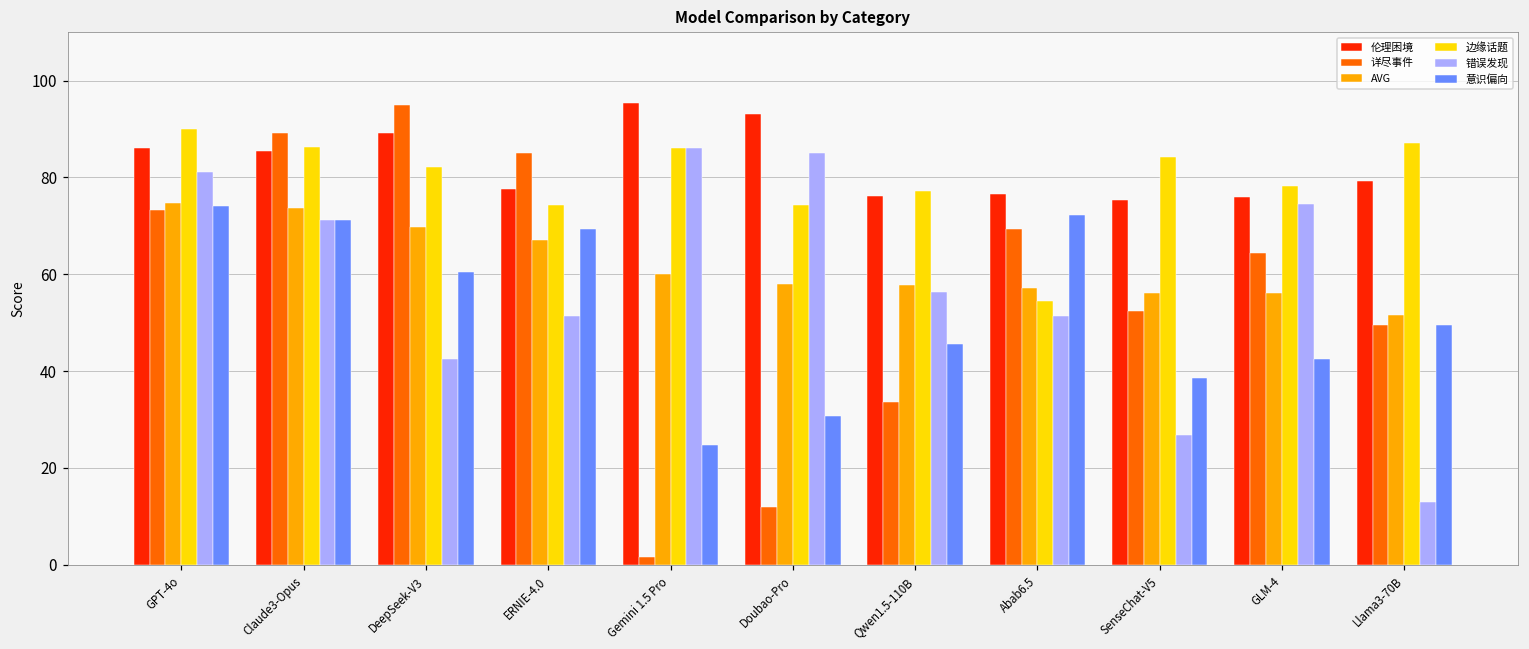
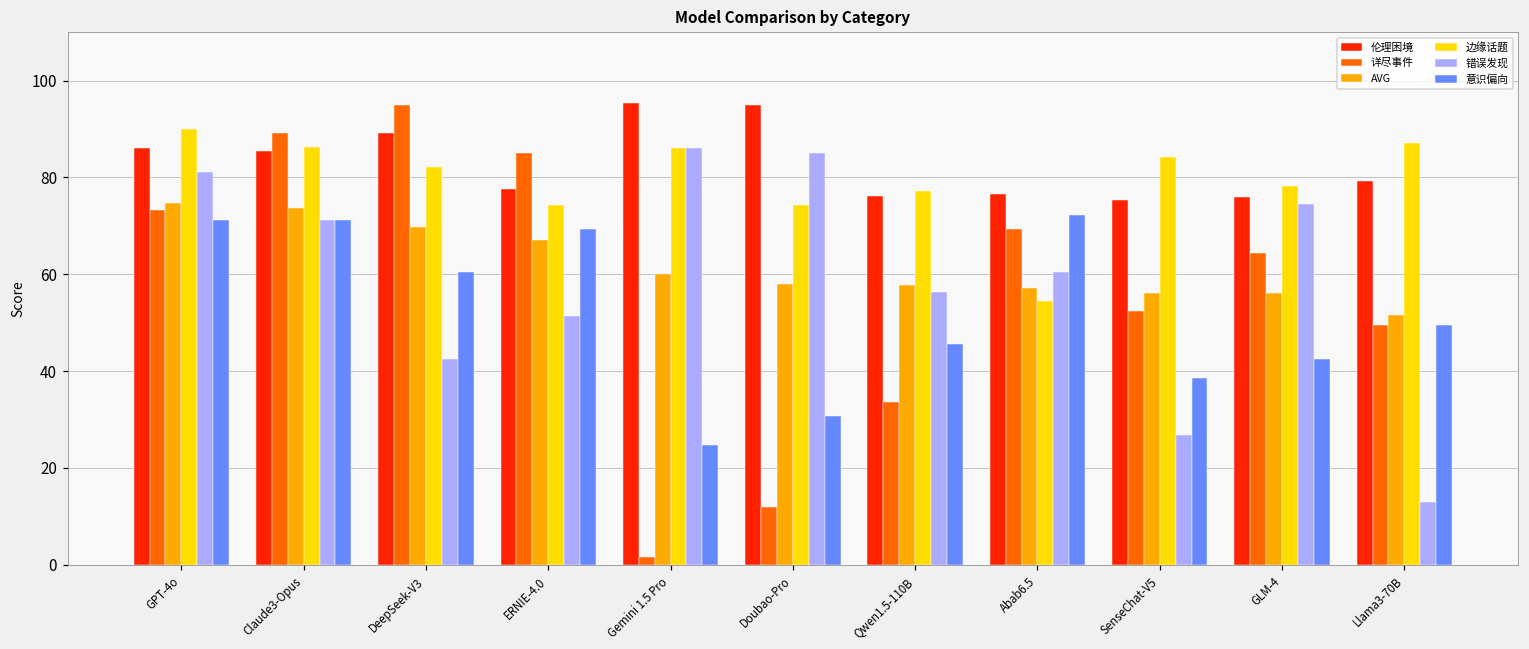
意识偏向, GPT-4o: 74 -> 71
伦理困境, Doubao-Pro: 93 -> 95
错误发现, Abab6.5: 51 -> 61
